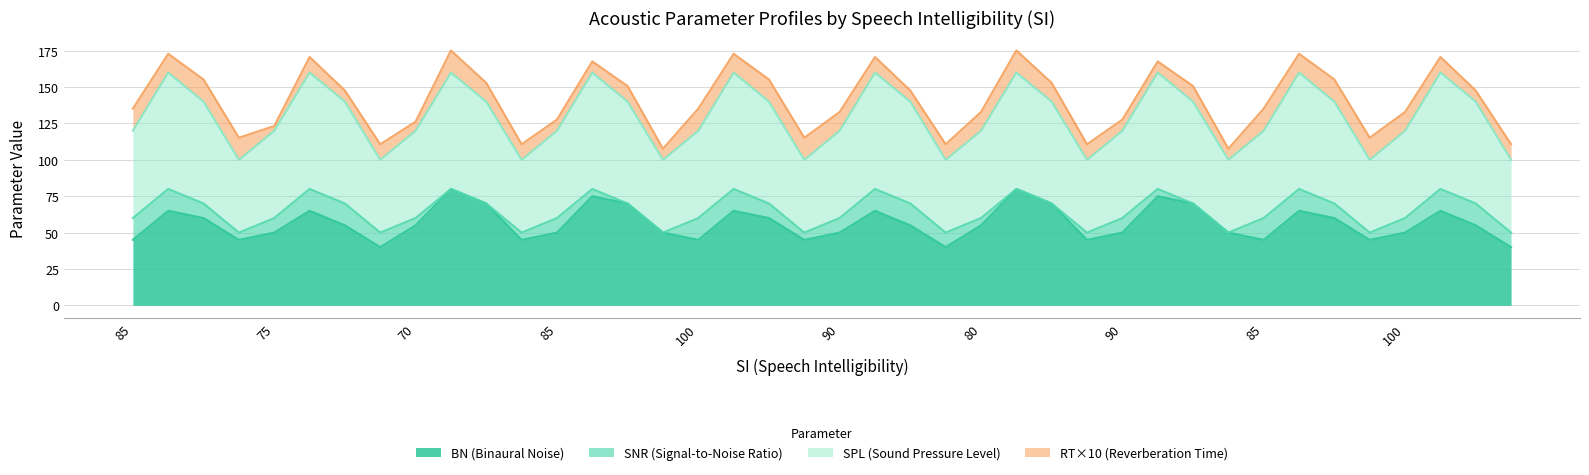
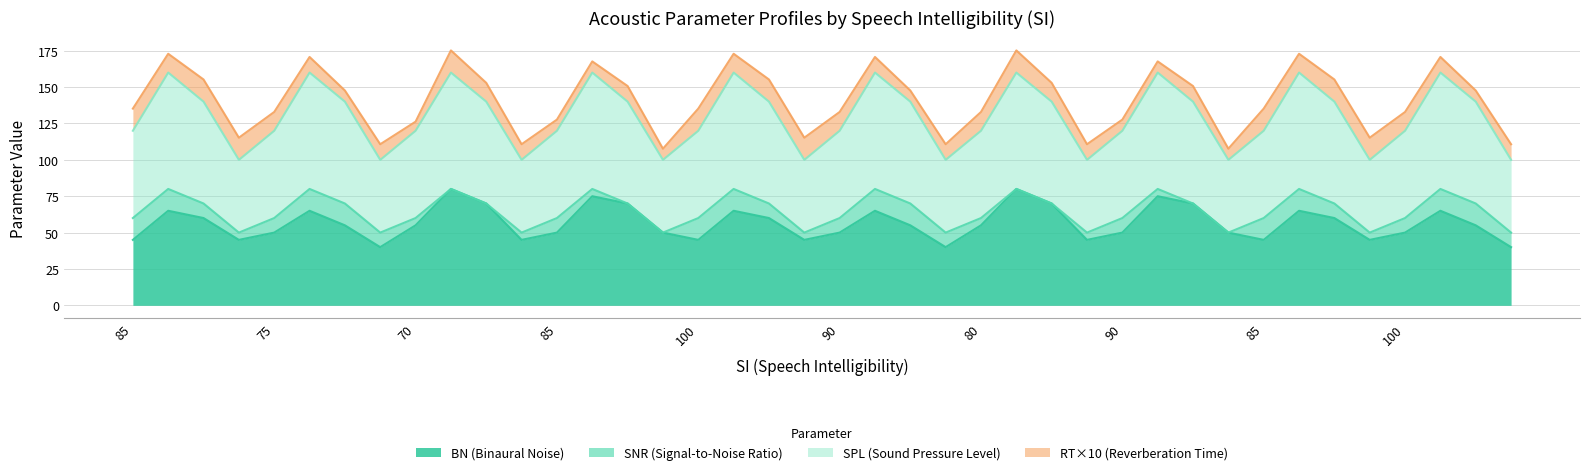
RT×10 (Reverberation Time), 75: 3 -> 13
